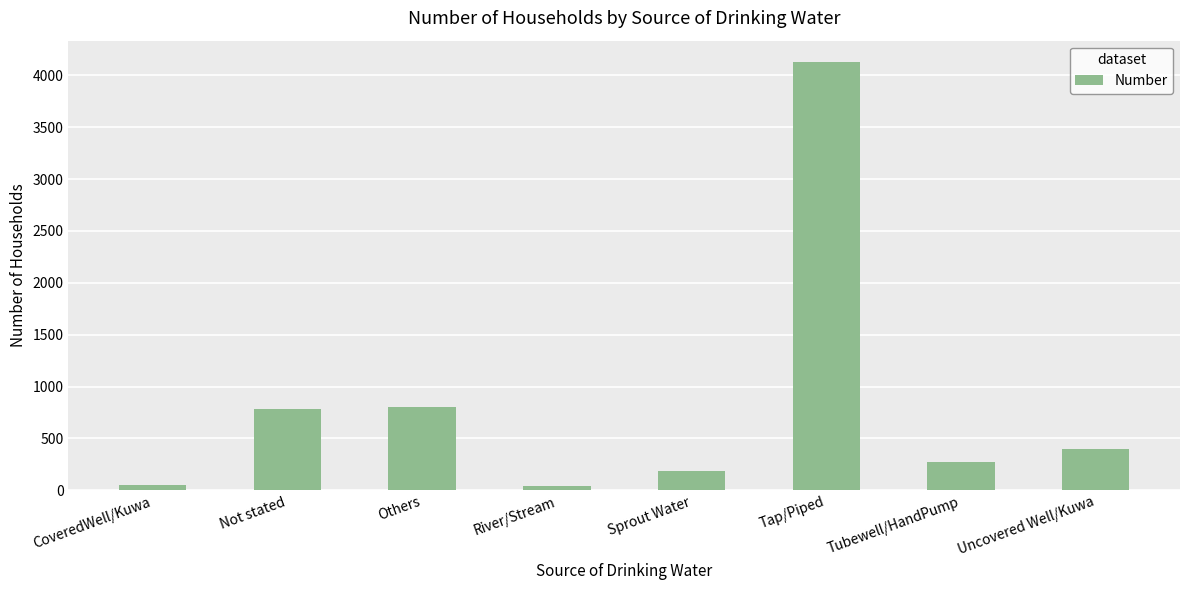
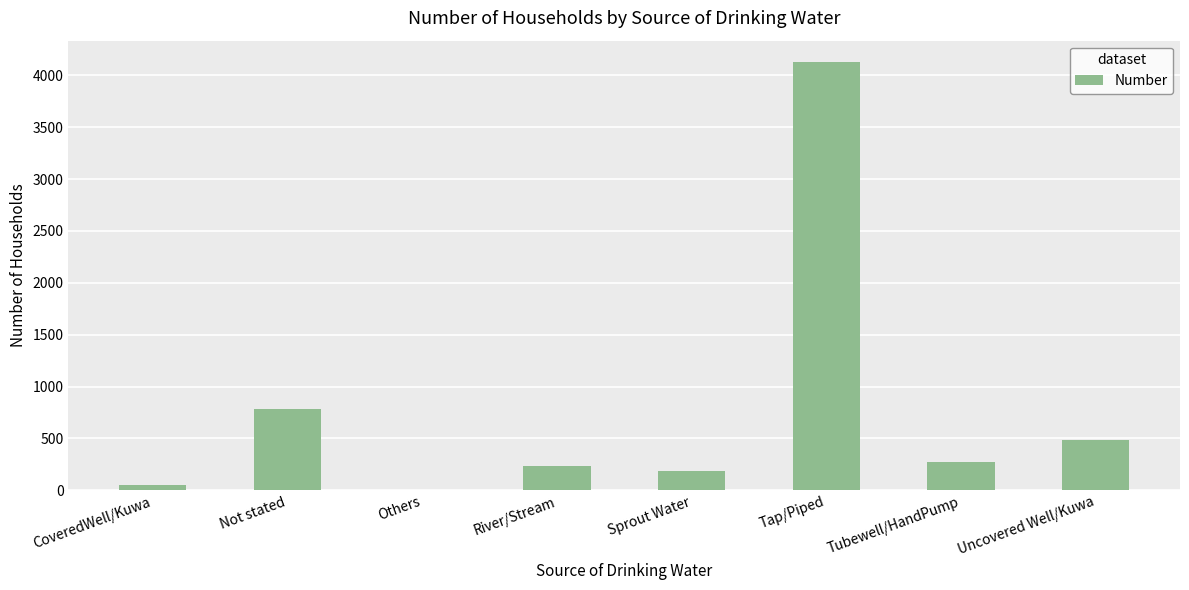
Others: 800 -> 0
River/Stream: 40 -> 230
Uncovered Well/Kuwa: 400 -> 490
